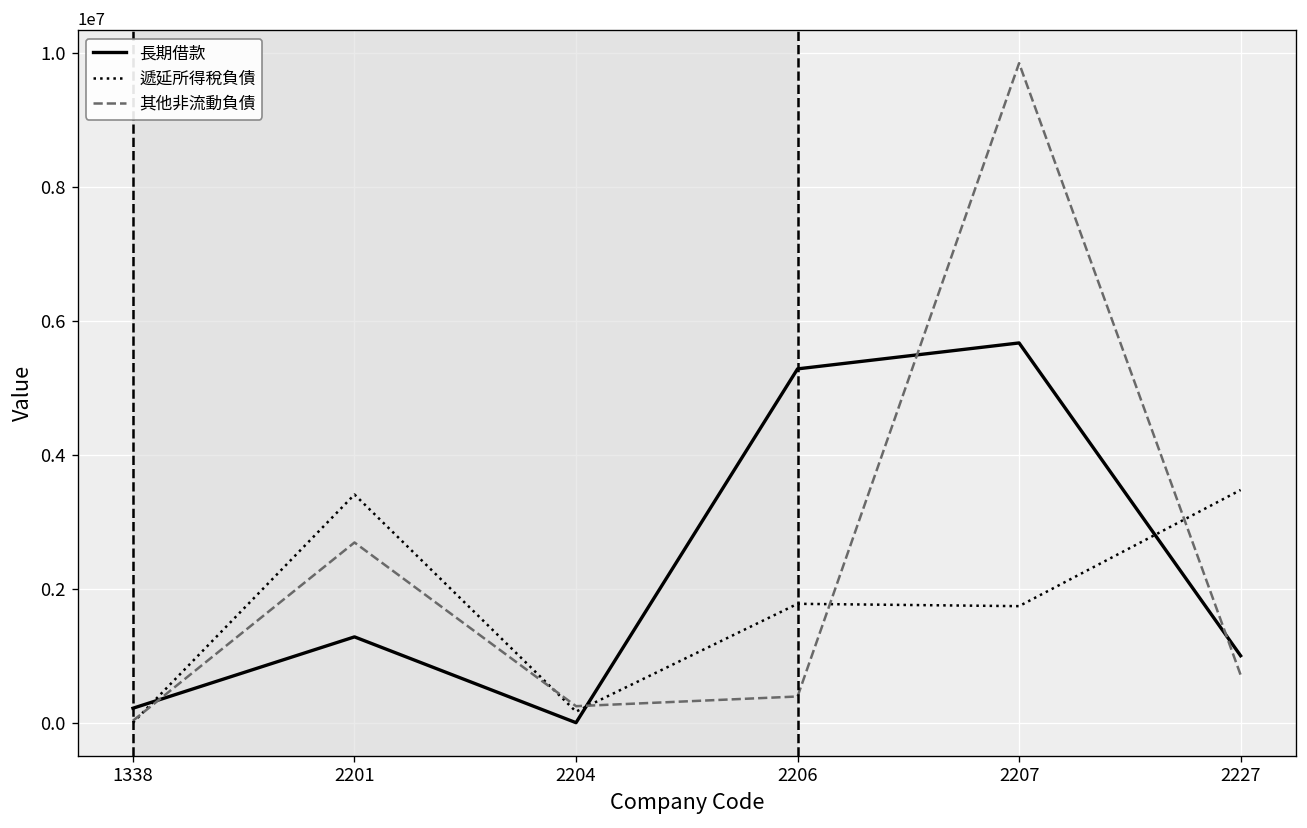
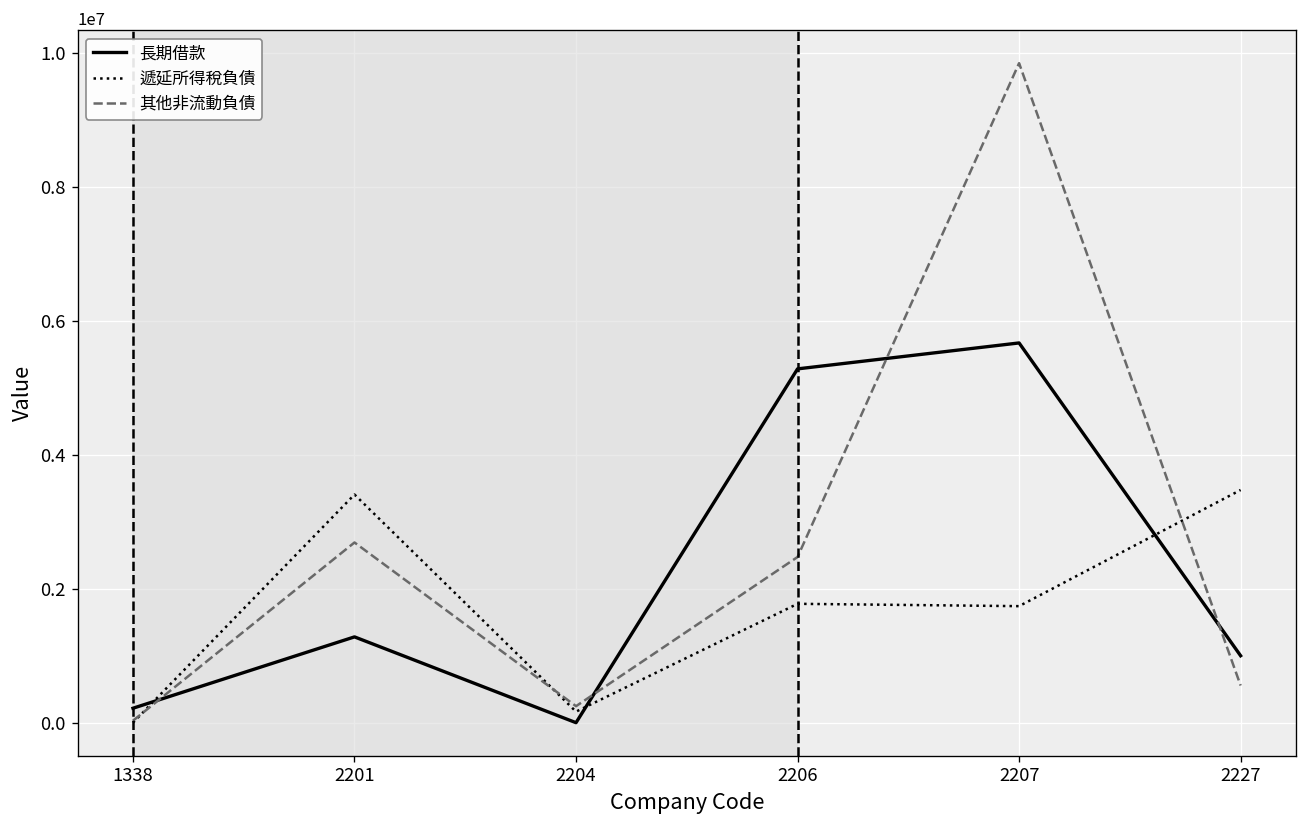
其他非流動負債, 2206: 400000 -> 2500000
其他非流動負債, 2227: 700000 -> 600000
